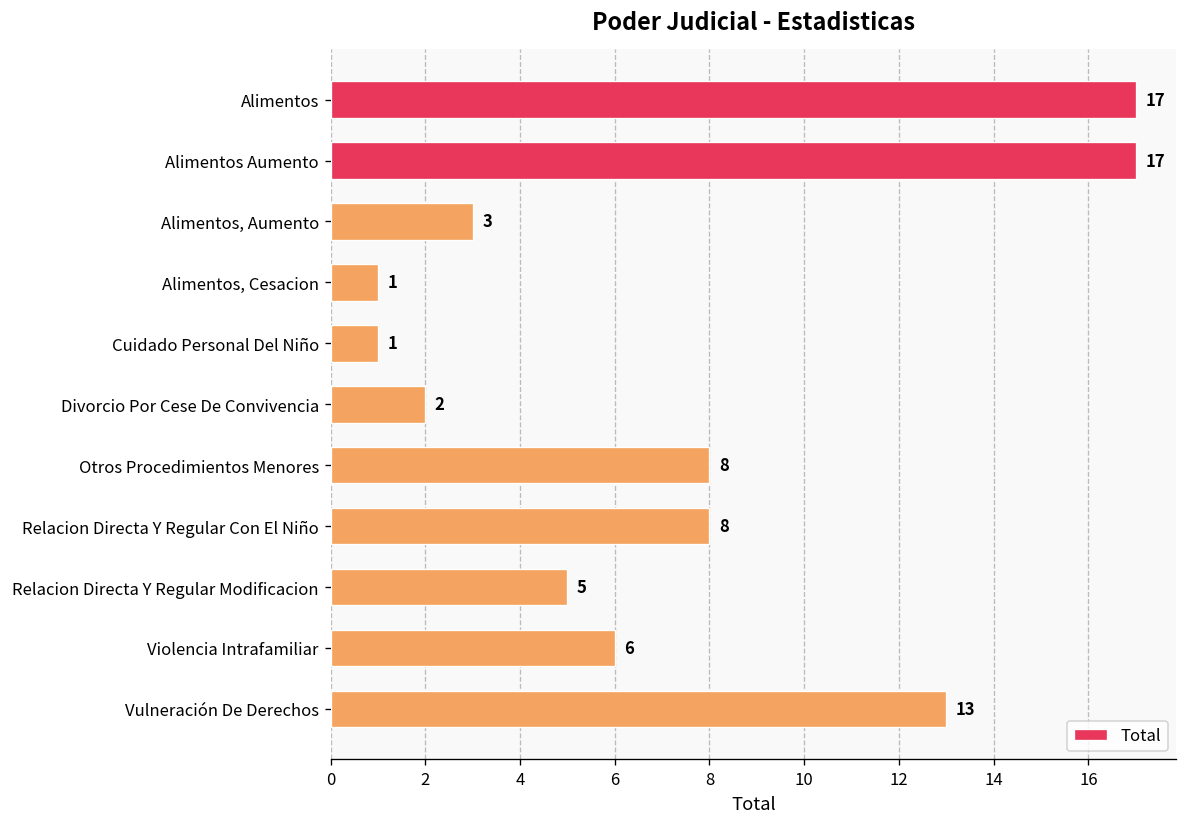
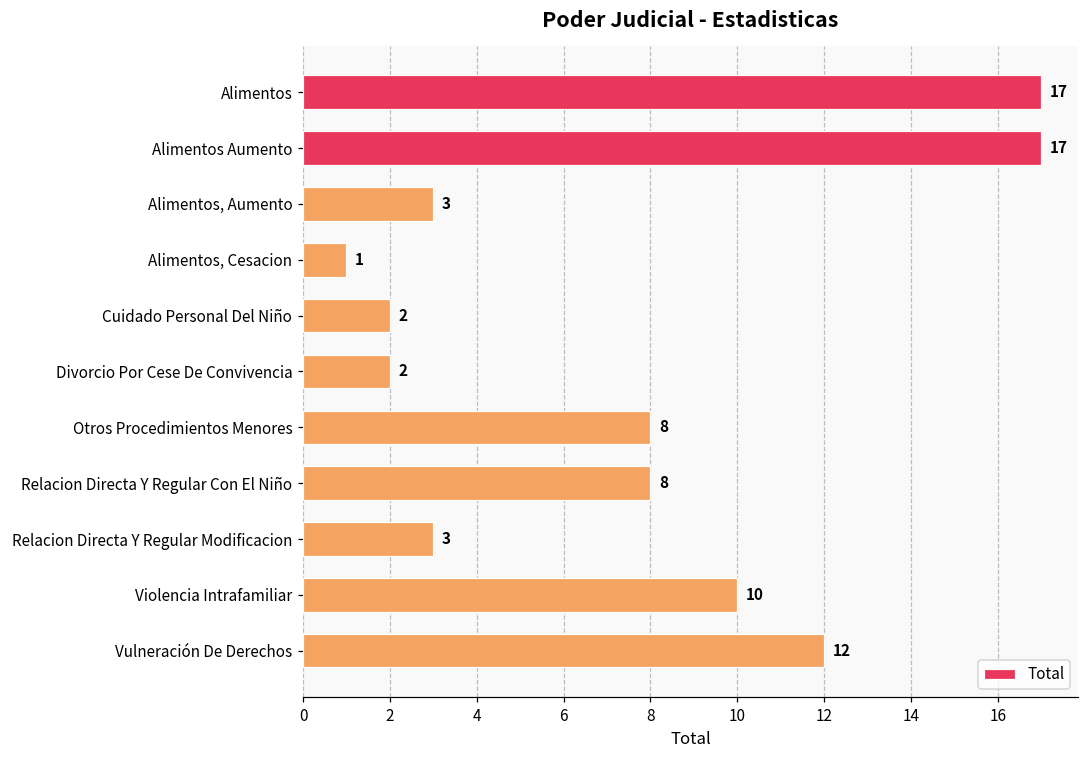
Cuidado Personal Del Niño: 1 -> 2
Relacion Directa Y Regular Modificacion: 5 -> 3
Violencia Intrafamiliar: 6 -> 10
Vulneración De Derechos: 13 -> 12
